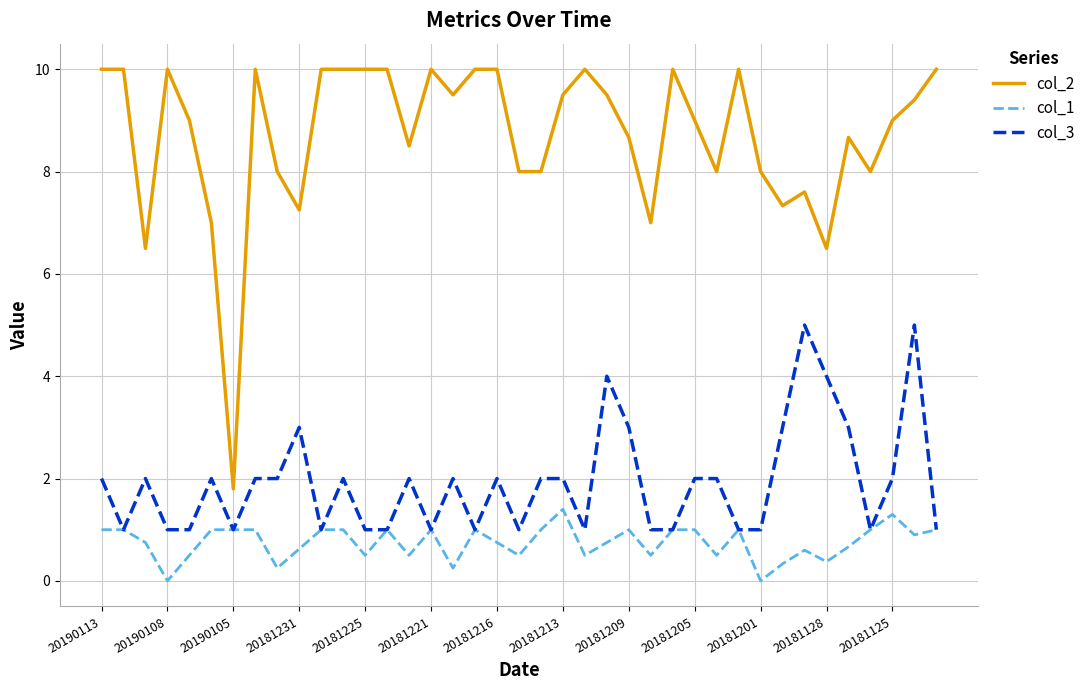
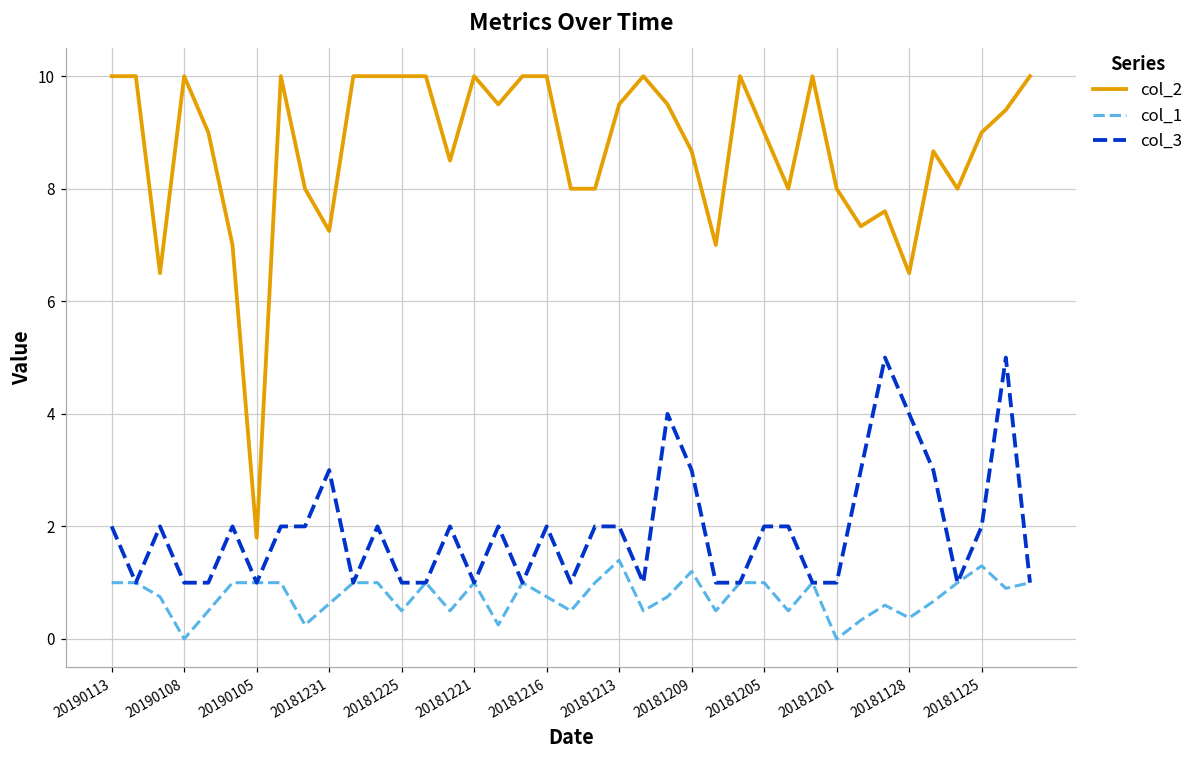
col_1, 20181209: 1.0 -> 1.2
